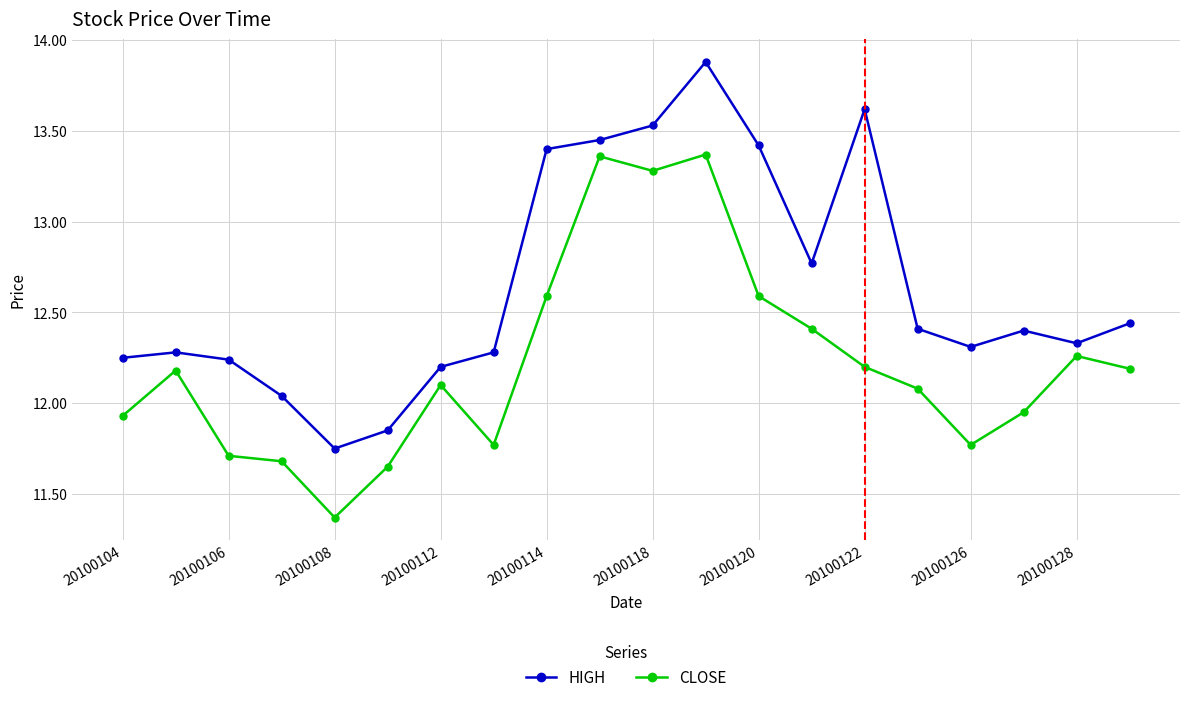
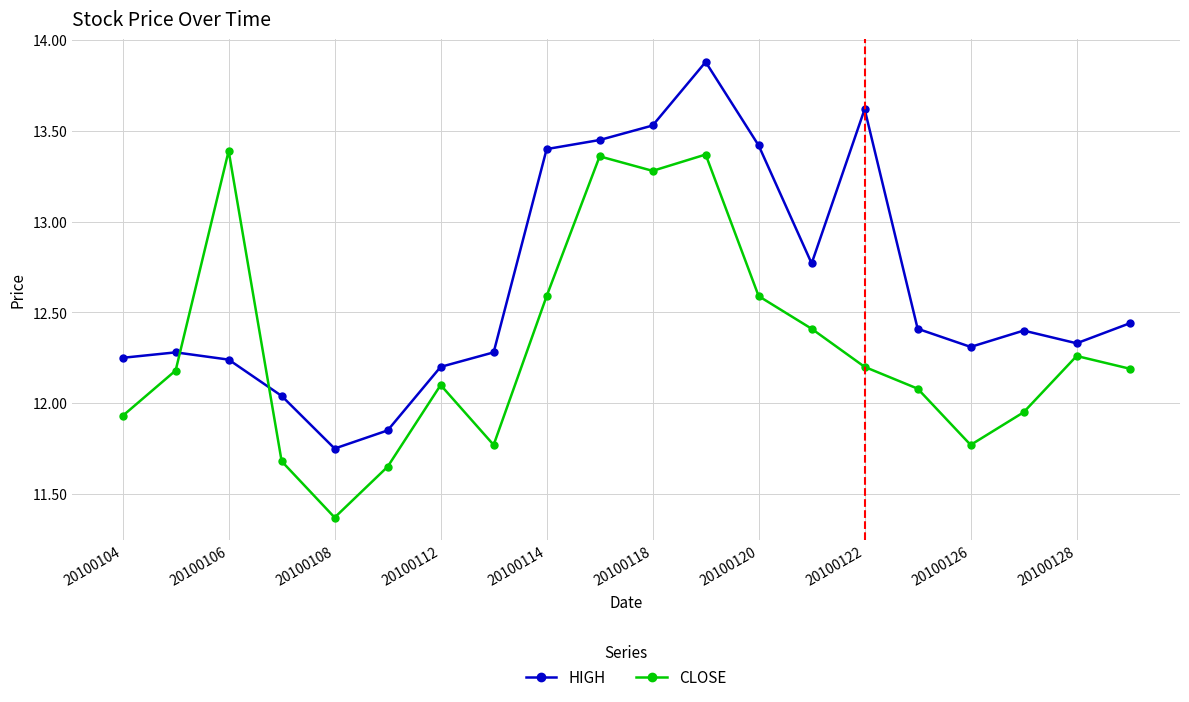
CLOSE, 20100106: 11.71 -> 13.39
